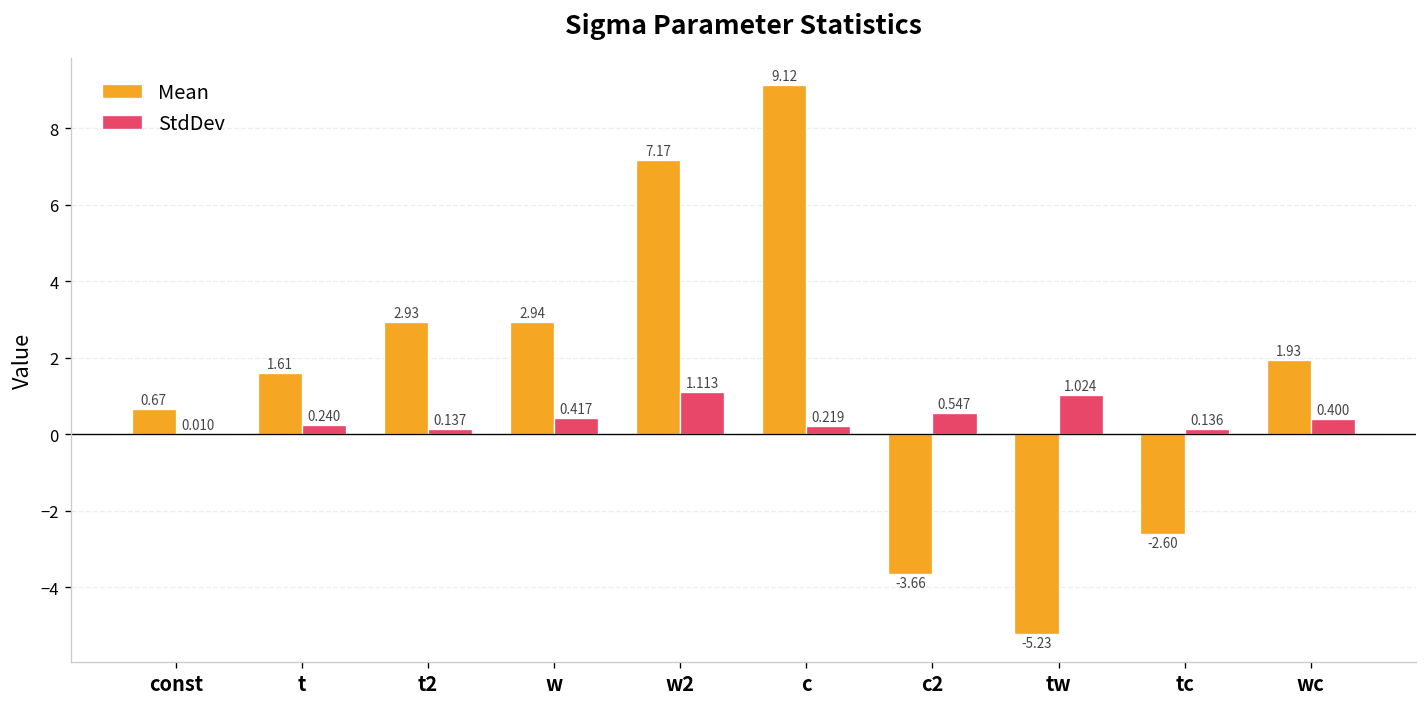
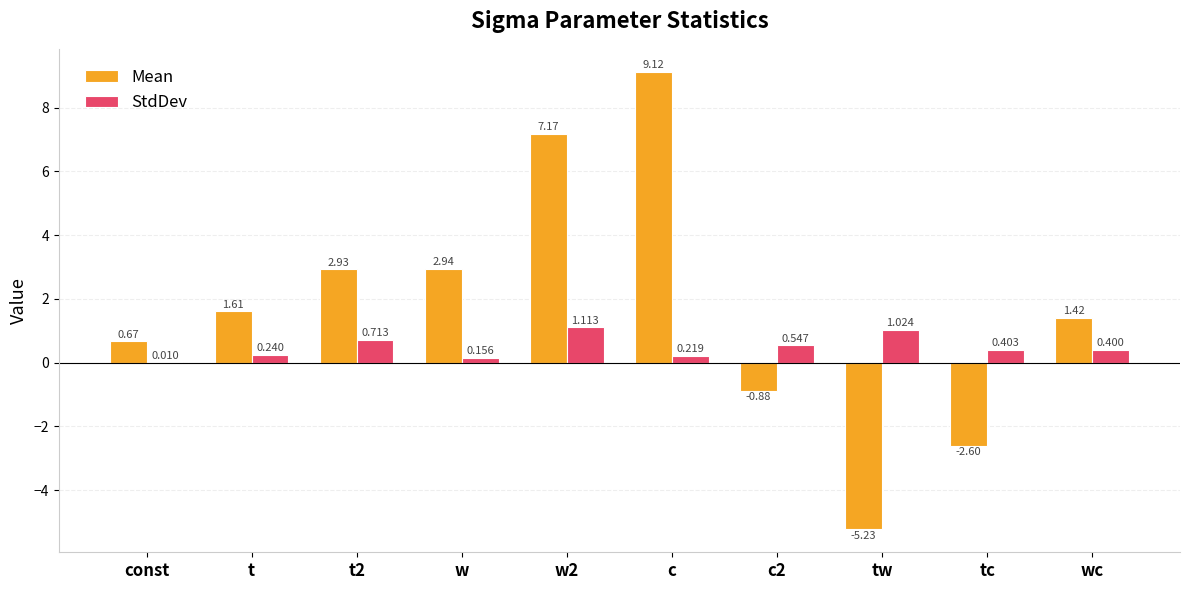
StdDev, t2: 0.137 -> 0.713
StdDev, w: 0.417 -> 0.156
Mean, c2: -3.66 -> -0.88
StdDev, tc: 0.136 -> 0.403
Mean, wc: 1.93 -> 1.42
